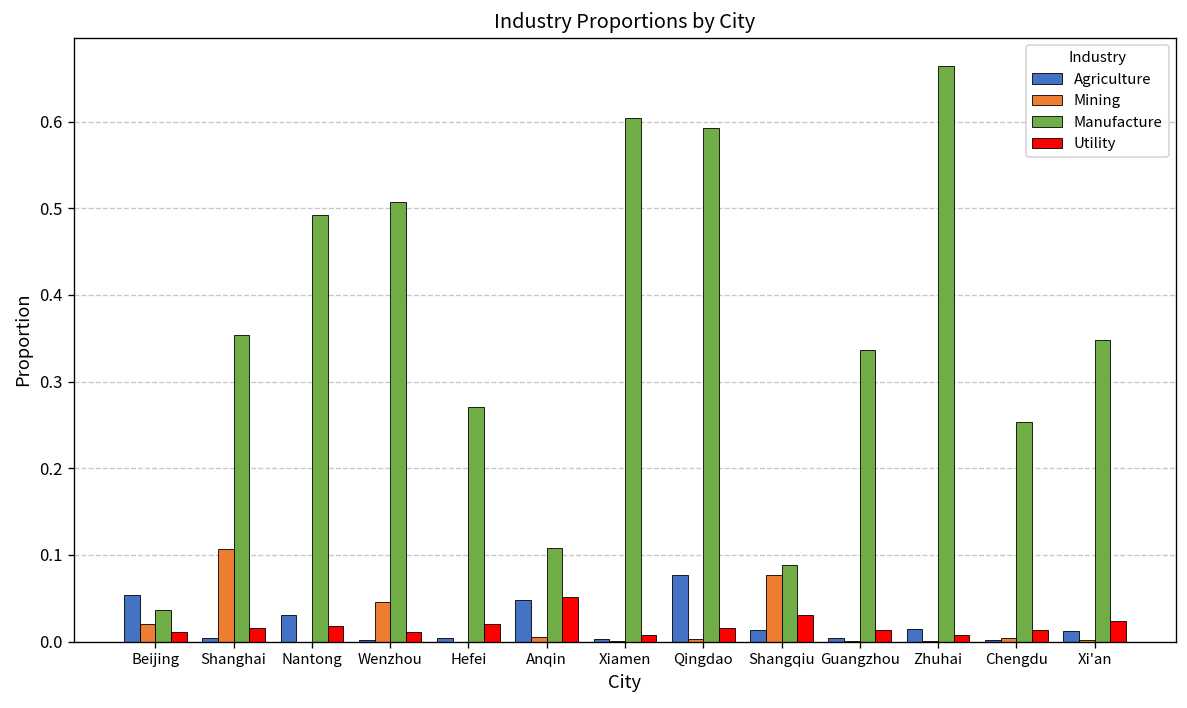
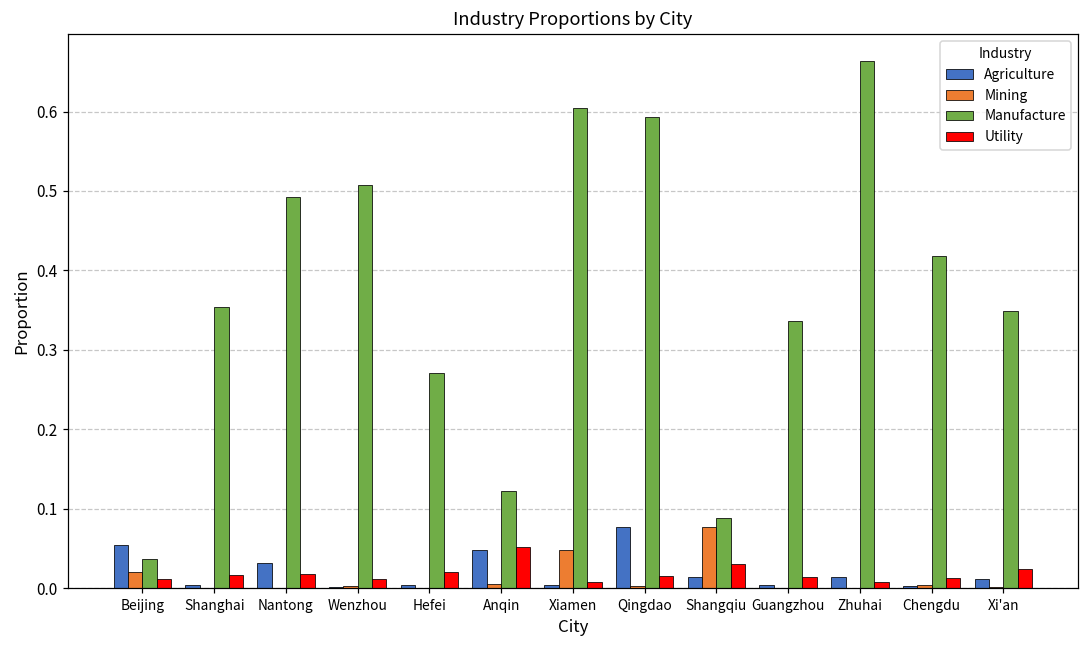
Mining, Shanghai: 0.11 -> 0.00
Mining, Wenzhou: 0.05 -> 0.00
Manufacture, Anqin: 0.11 -> 0.12
Mining, Xiamen: 0.00 -> 0.05
Manufacture, Chengdu: 0.25 -> 0.42
